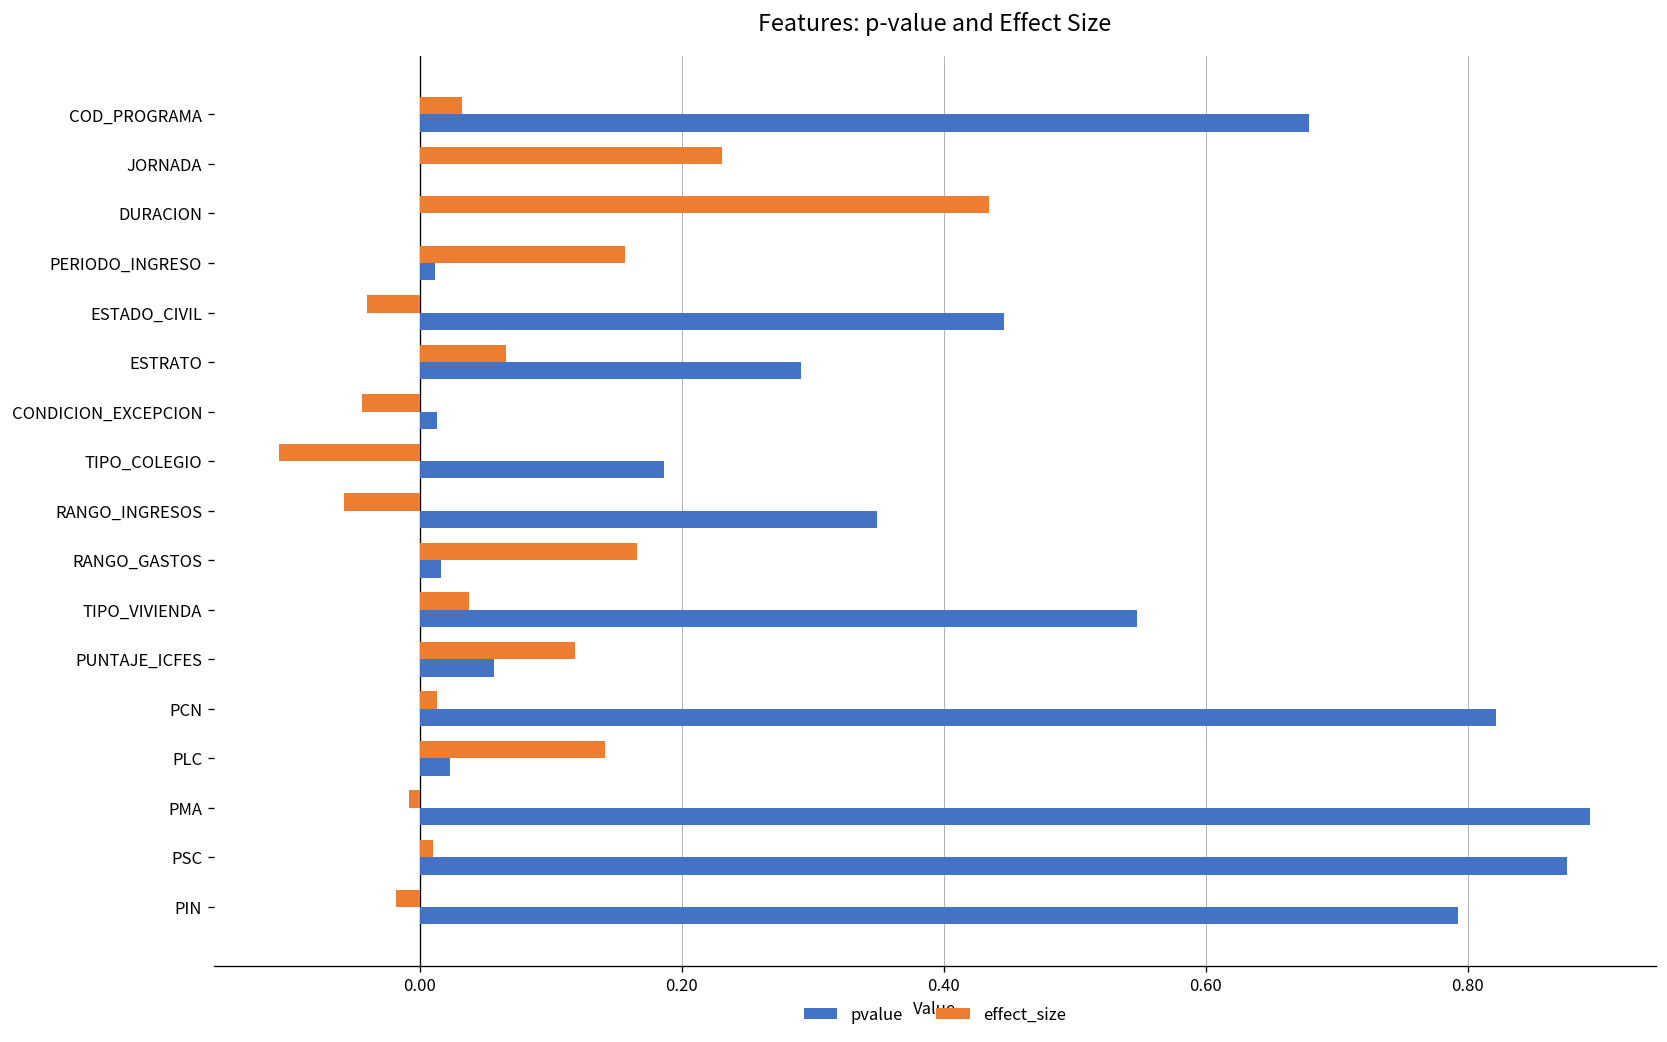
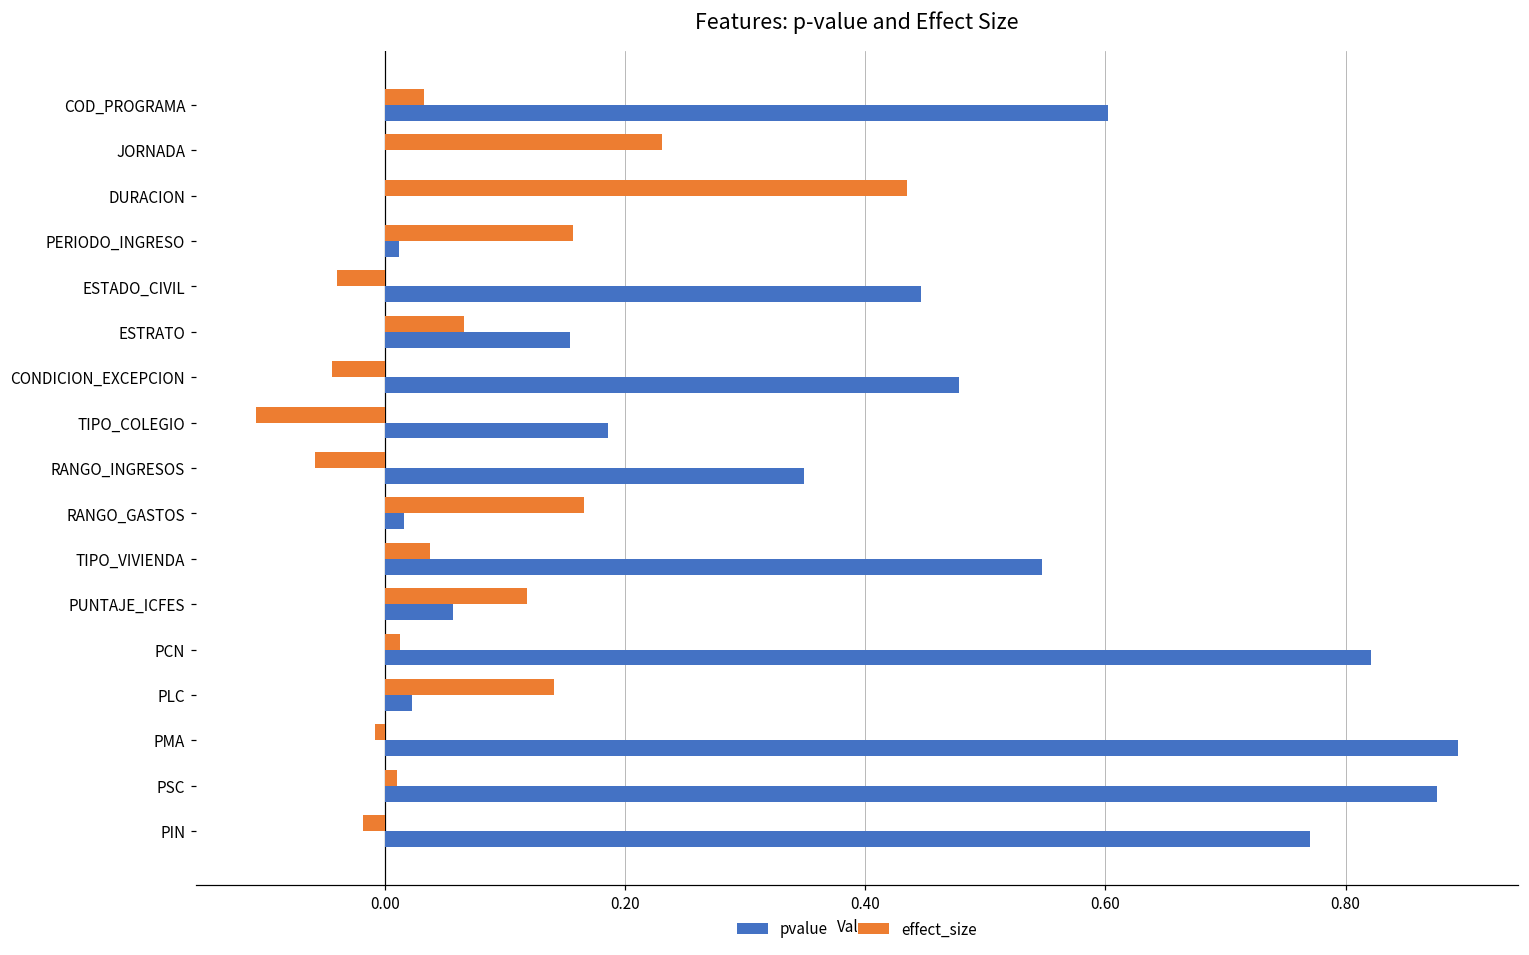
pvalue, COD_PROGRAMA: 0.679 -> 0.602
pvalue, ESTRATO: 0.291 -> 0.154
pvalue, CONDICION_EXCEPCION: 0.013 -> 0.478
pvalue, PIN: 0.792 -> 0.771
